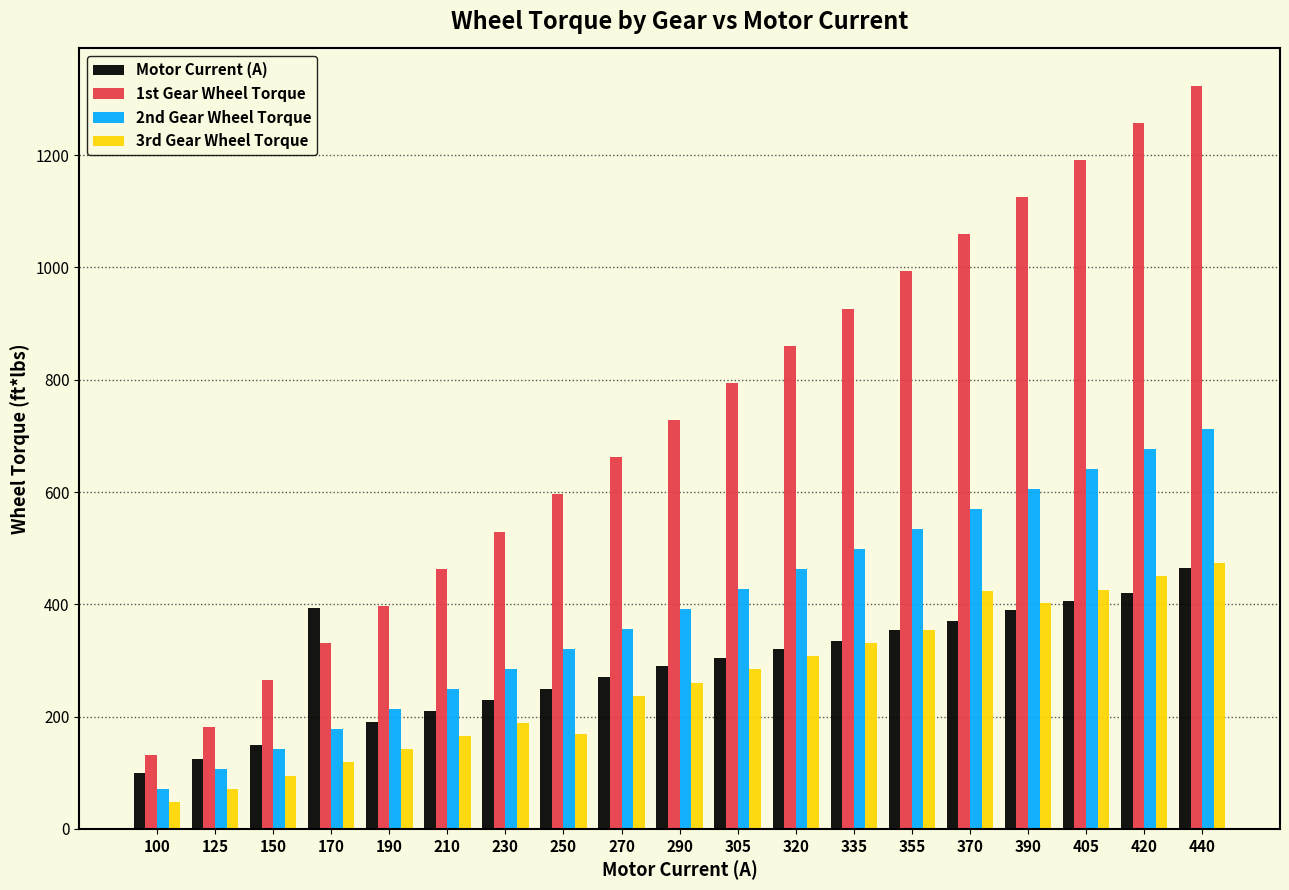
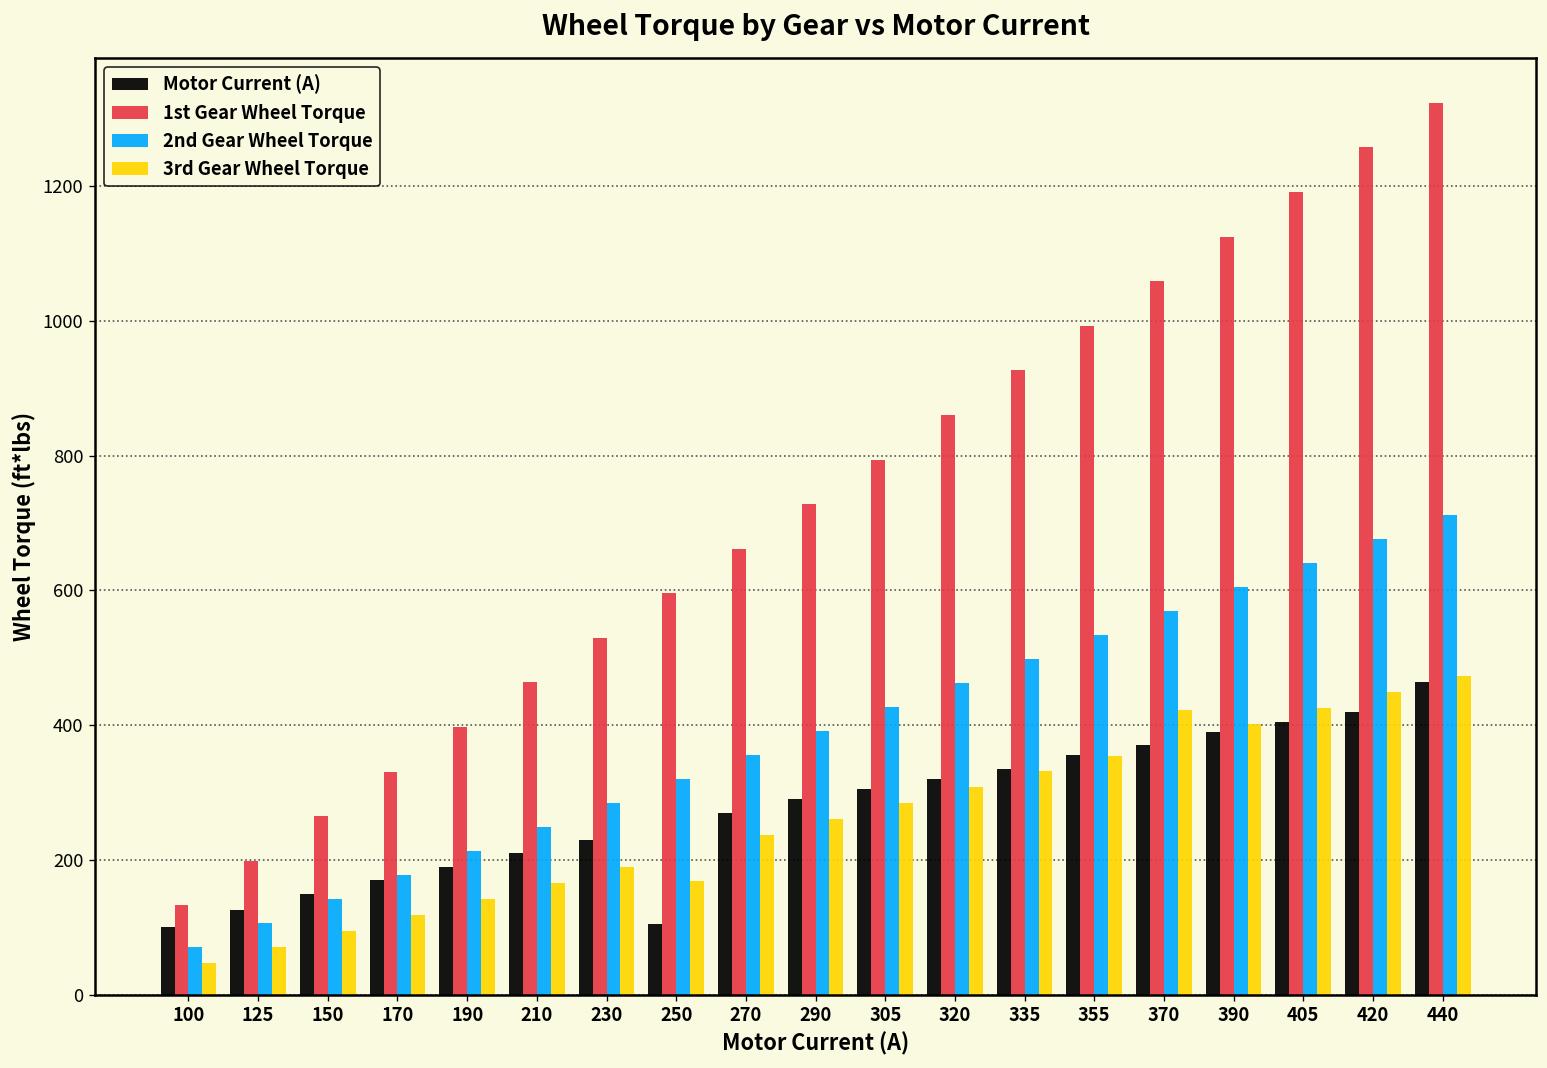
1st Gear Wheel Torque, 125: 180 -> 200
Motor Current (A), 170: 390 -> 170
Motor Current (A), 250: 250 -> 110
